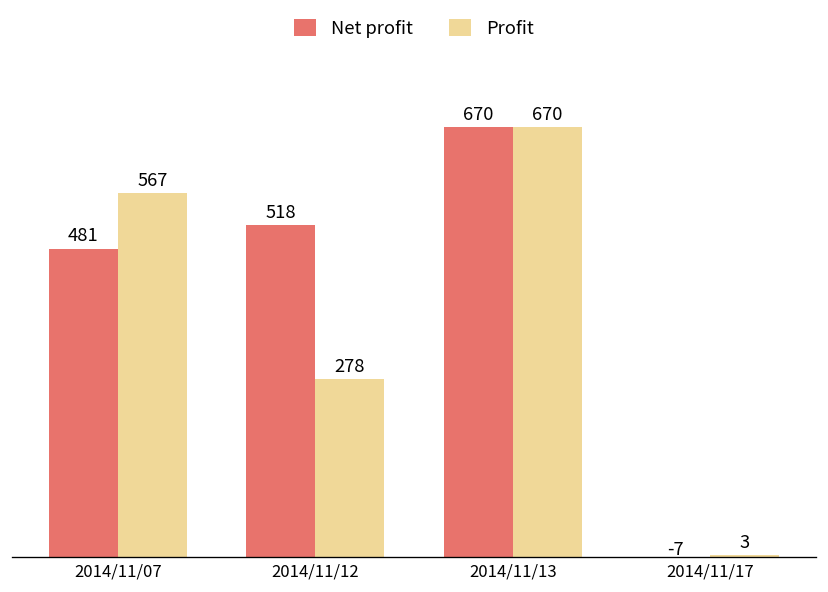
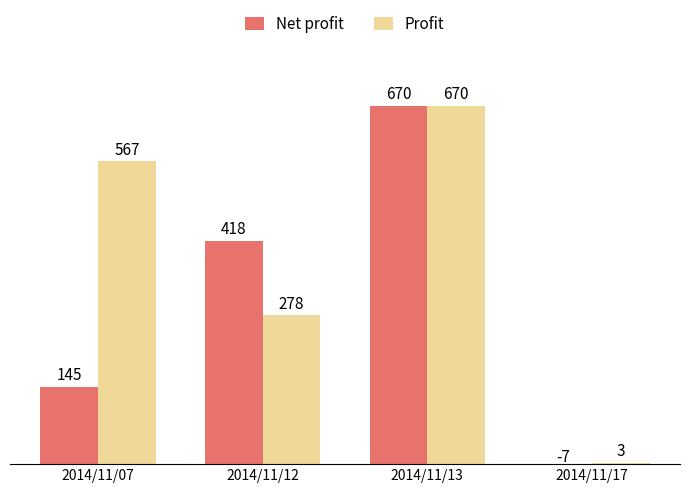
Net profit, 2014/11/07: 481 -> 145
Net profit, 2014/11/12: 518 -> 418
